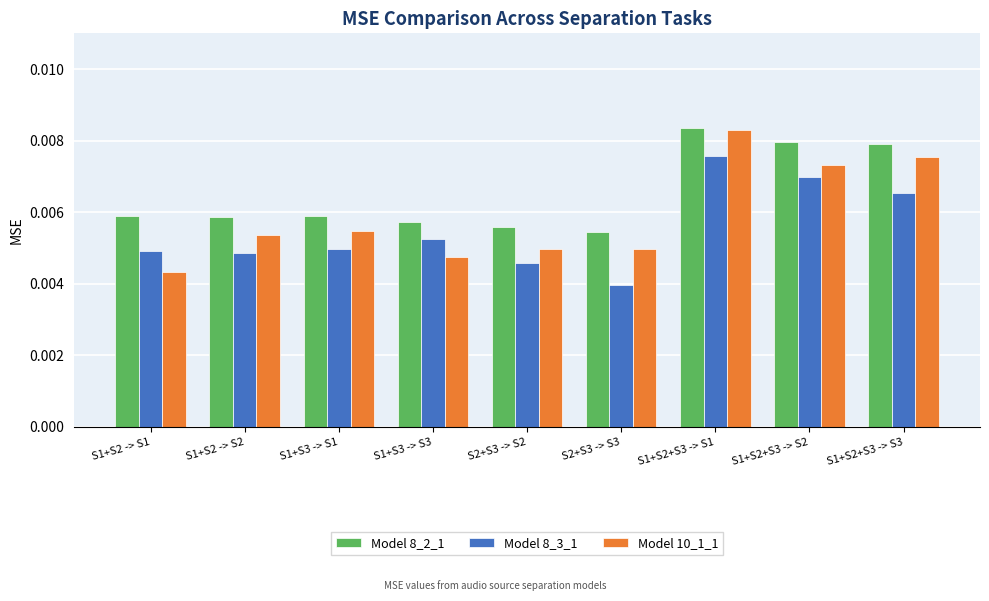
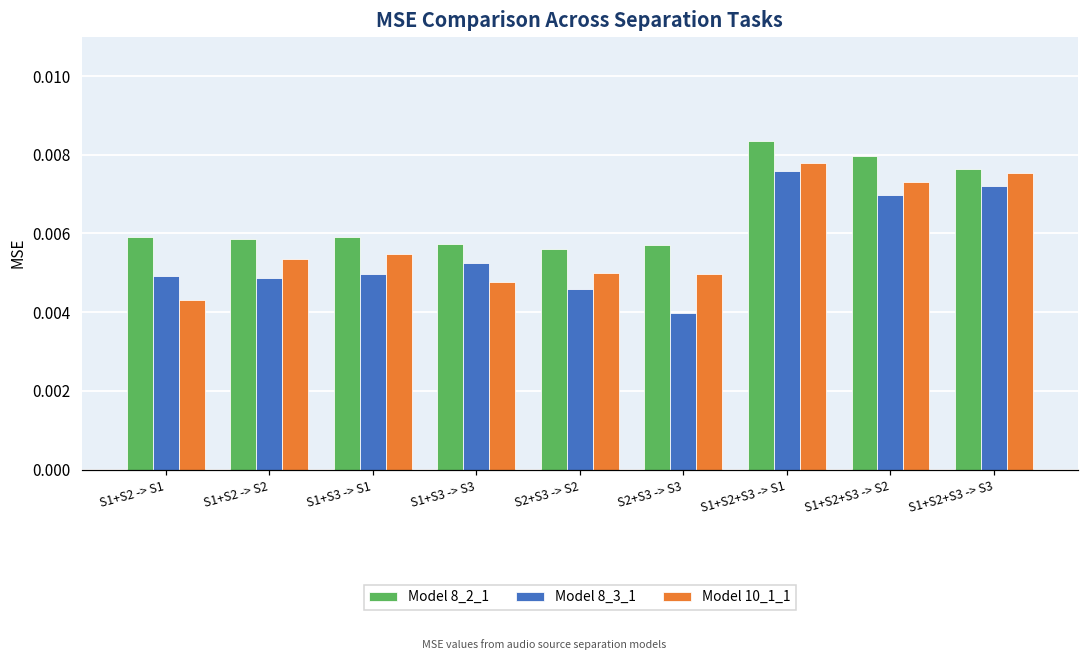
Model 8_2_1, S2+S3 -> S3: 0.0055 -> 0.0057
Model 10_1_1, S1+S2+S3 -> S1: 0.0083 -> 0.0078
Model 8_2_1, S1+S2+S3 -> S3: 0.0079 -> 0.0076
Model 8_3_1, S1+S2+S3 -> S3: 0.0065 -> 0.0072
